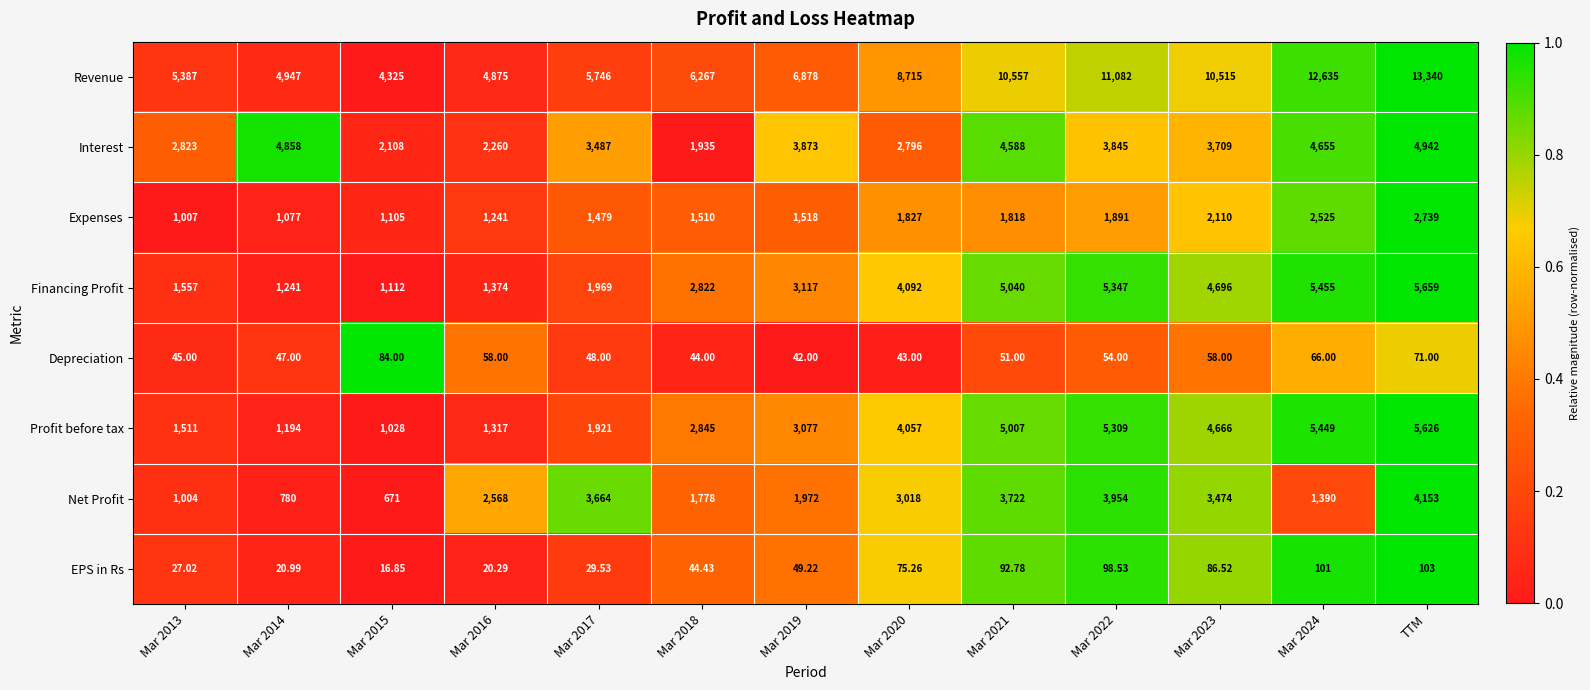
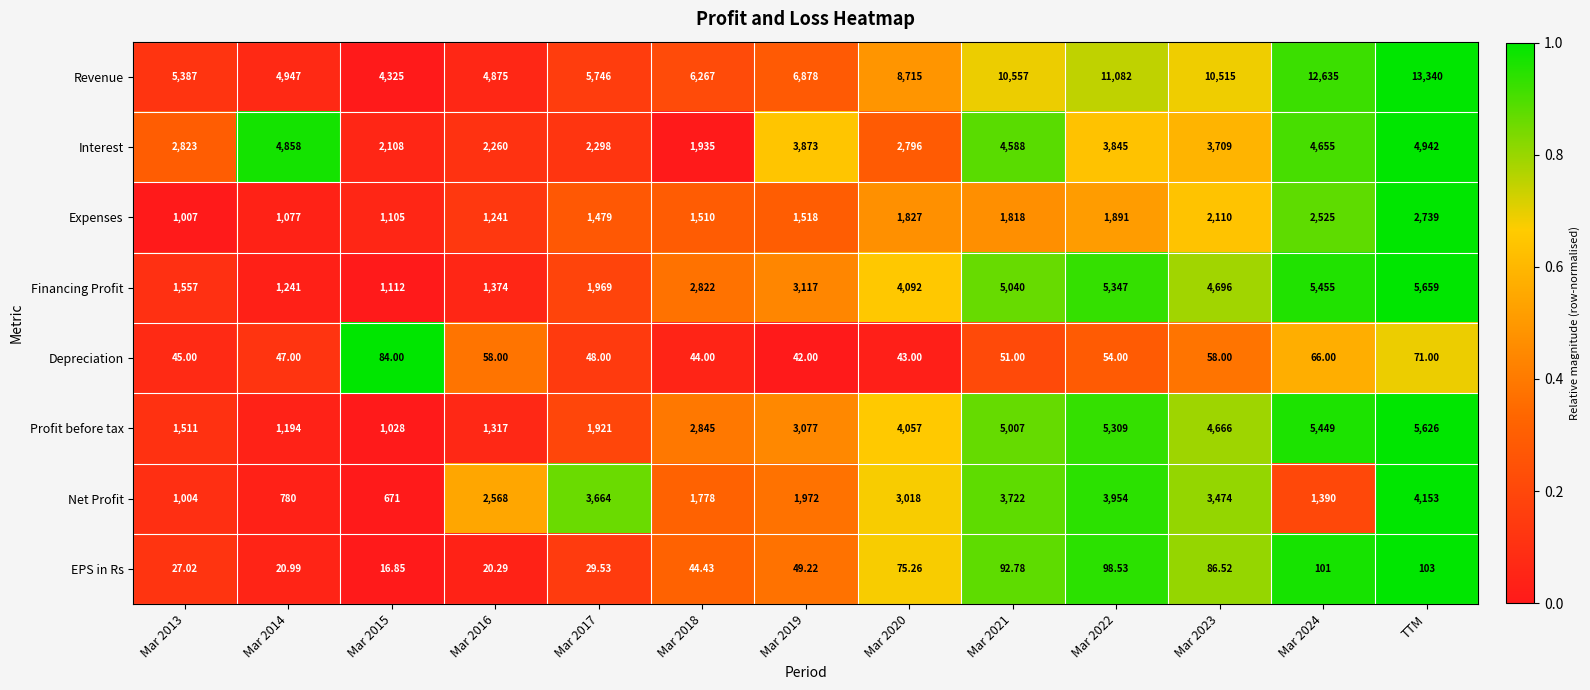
Interest, Mar 2017: 3,487 -> 2,298
